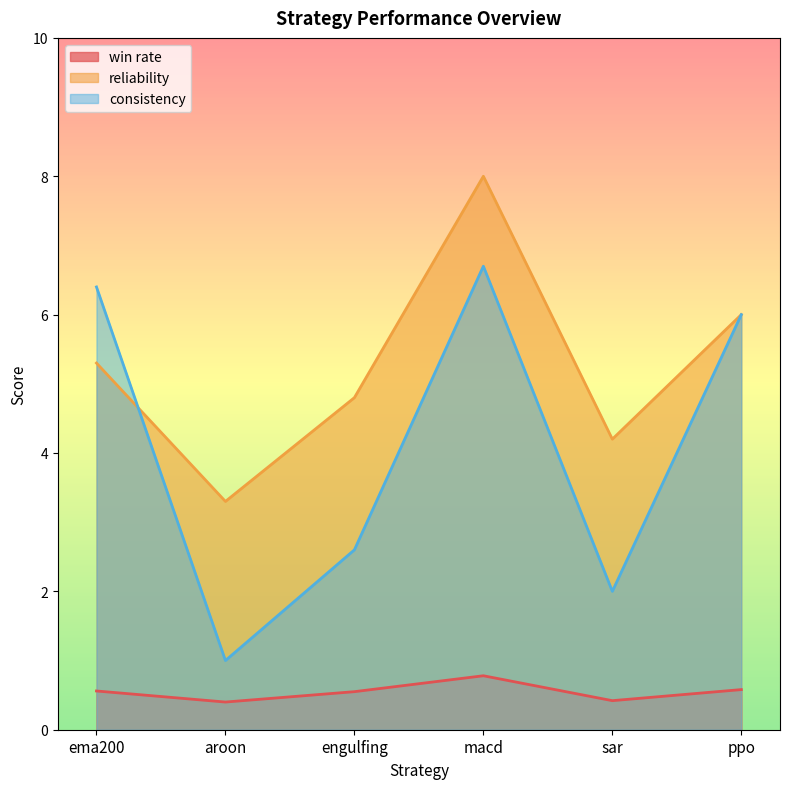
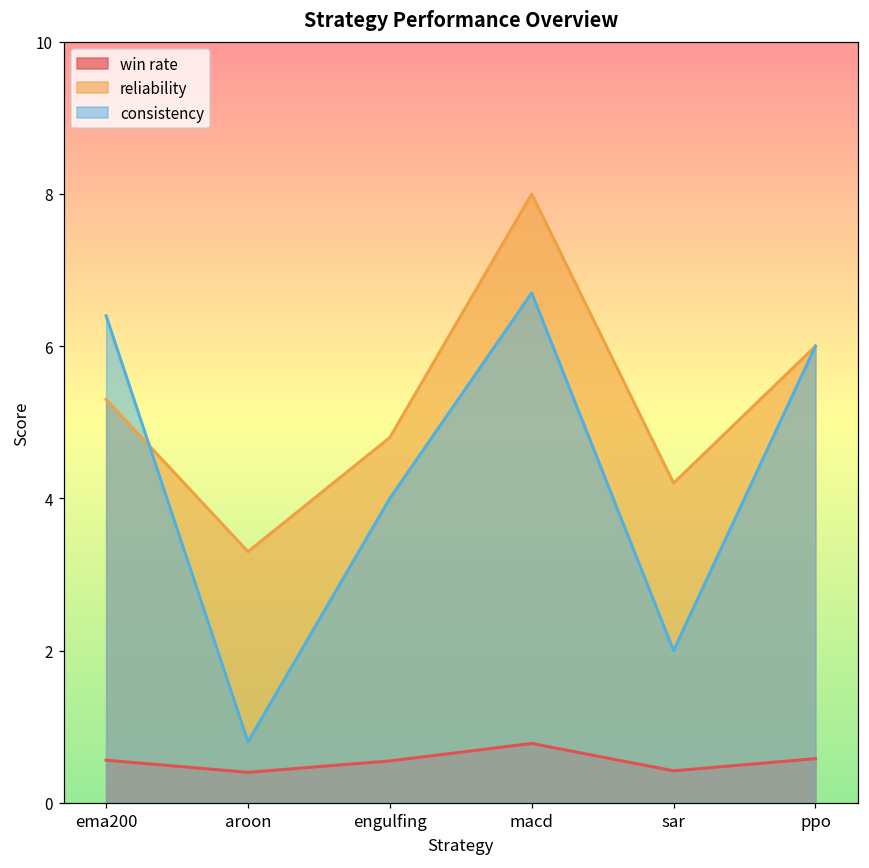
consistency, aroon: 1.0 -> 0.8
consistency, engulfing: 2.6 -> 4.0
